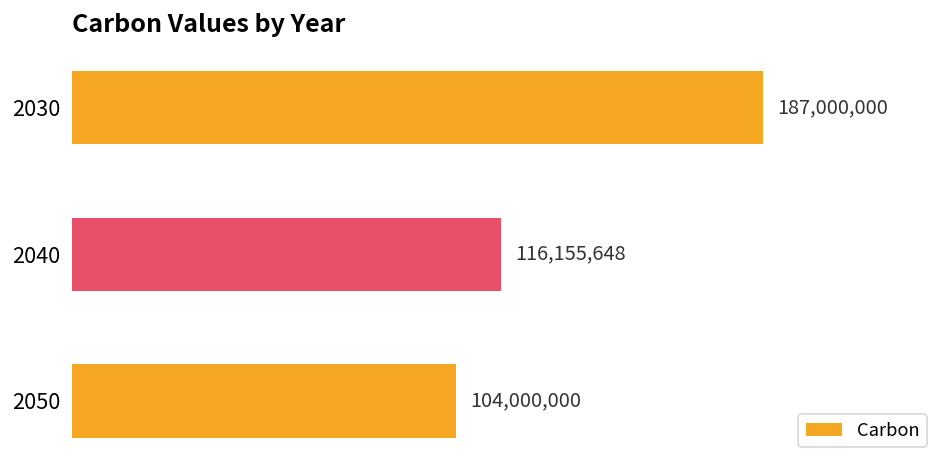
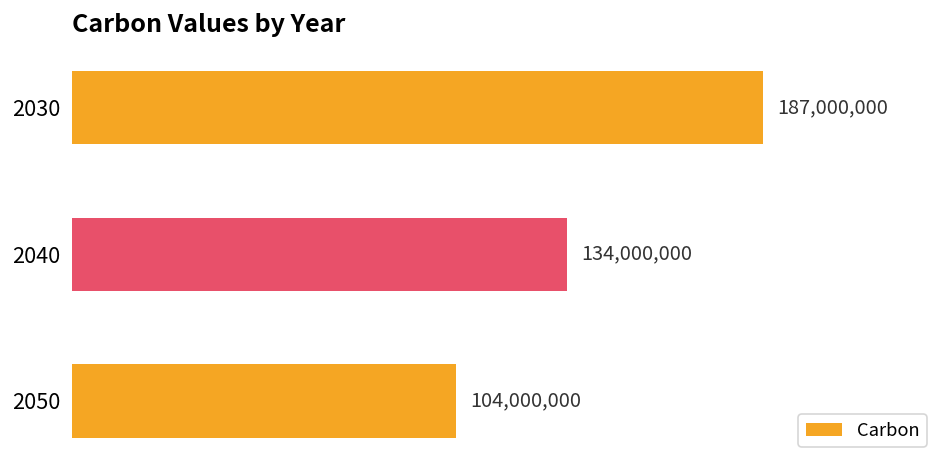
2040: 116,155,648 -> 134,000,000
